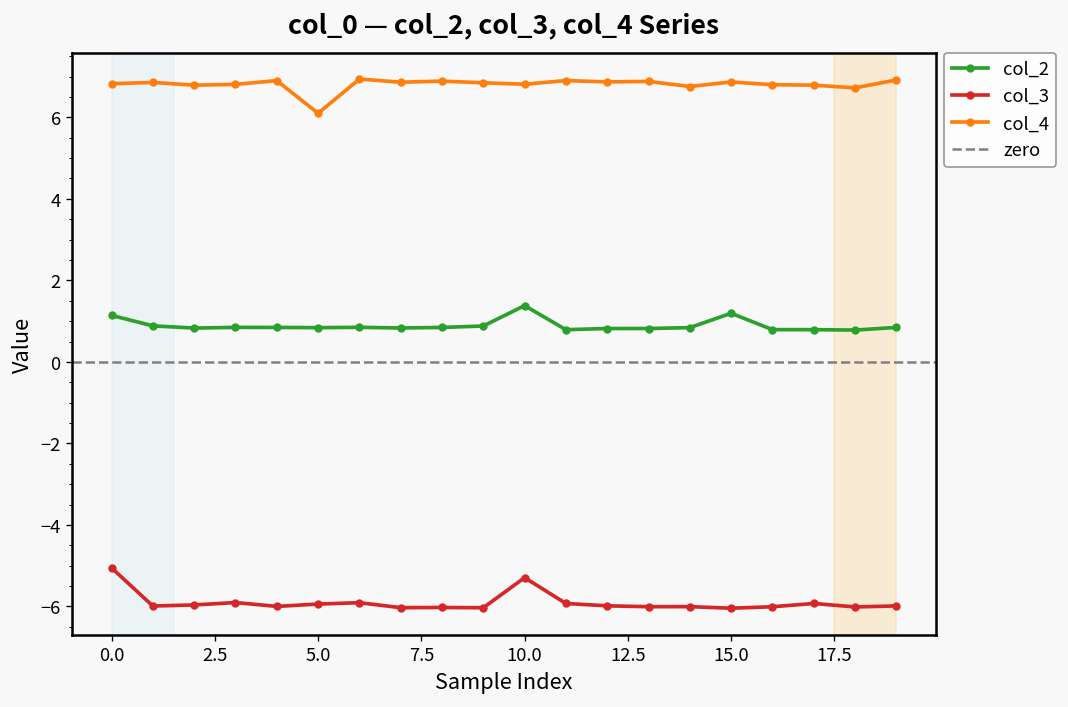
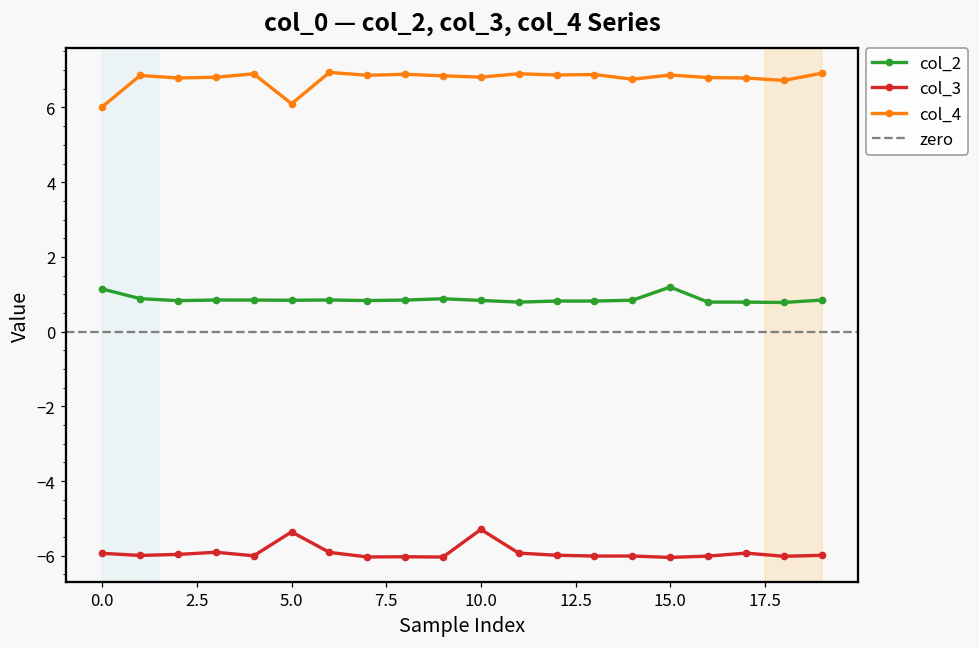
col_3, 0.0: -5.1 -> -5.9
col_4, 0.0: 6.8 -> 6.0
col_3, 5.0: -5.9 -> -5.4
col_2, 10.0: 1.4 -> 0.8
